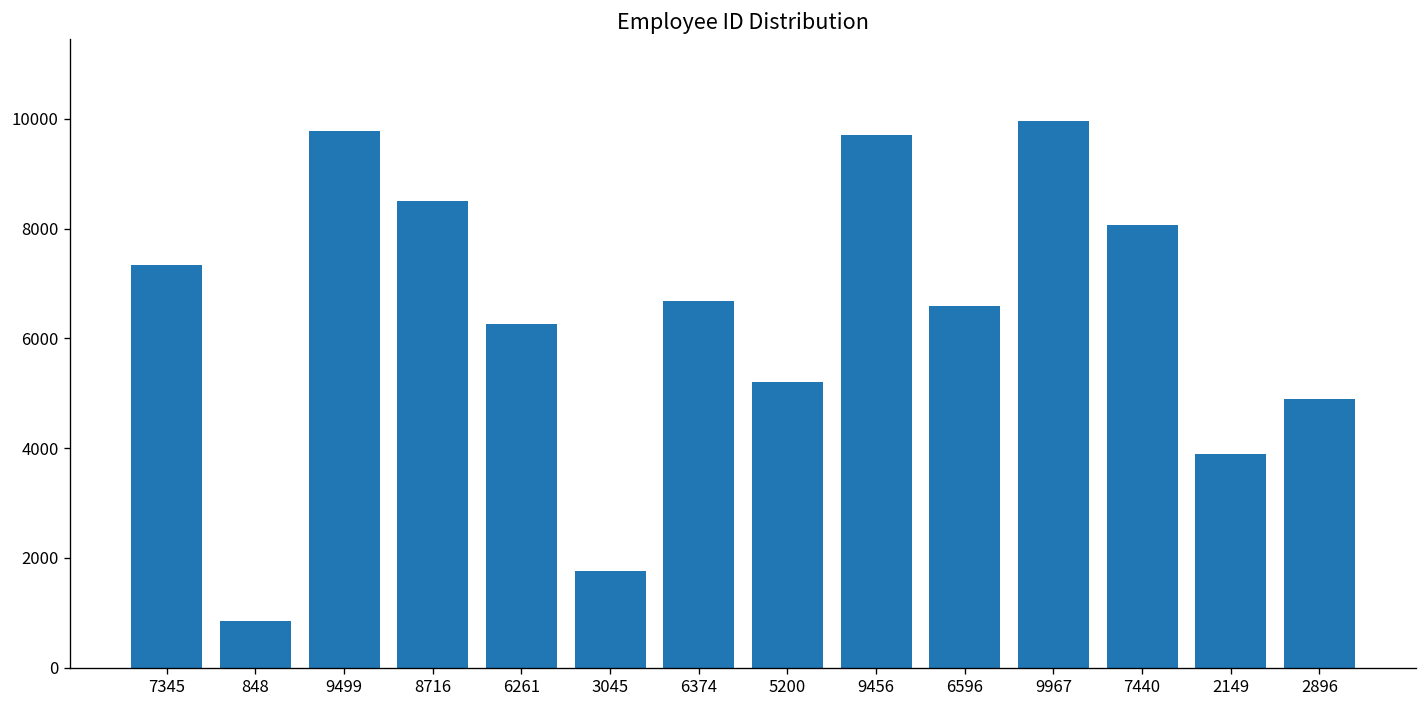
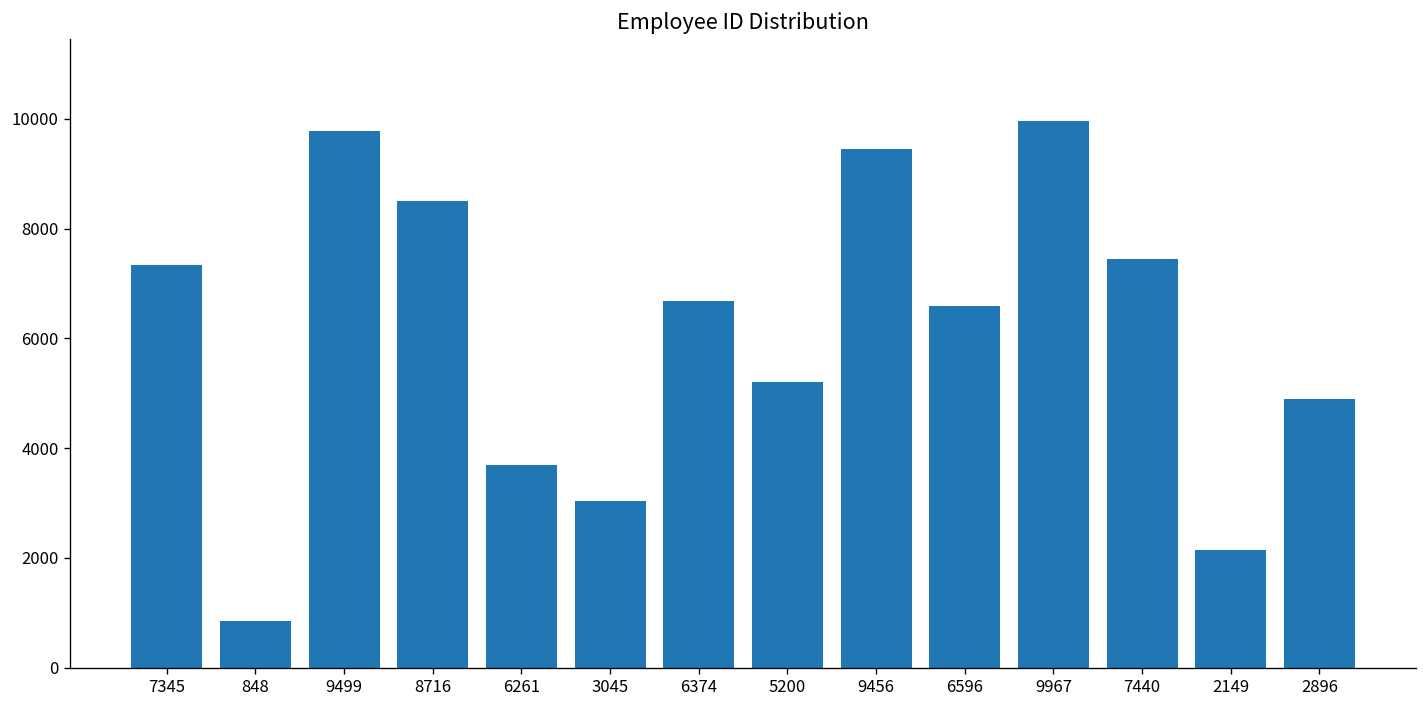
6261: 6300 -> 3700
3045: 1800 -> 3000
9456: 9700 -> 9500
7440: 8100 -> 7400
2149: 3900 -> 2100
